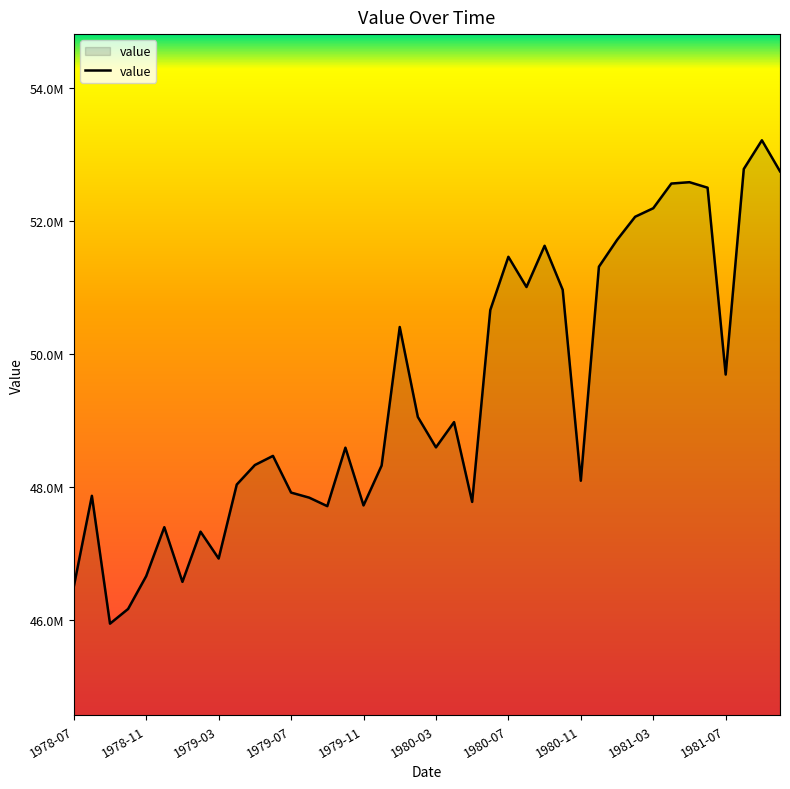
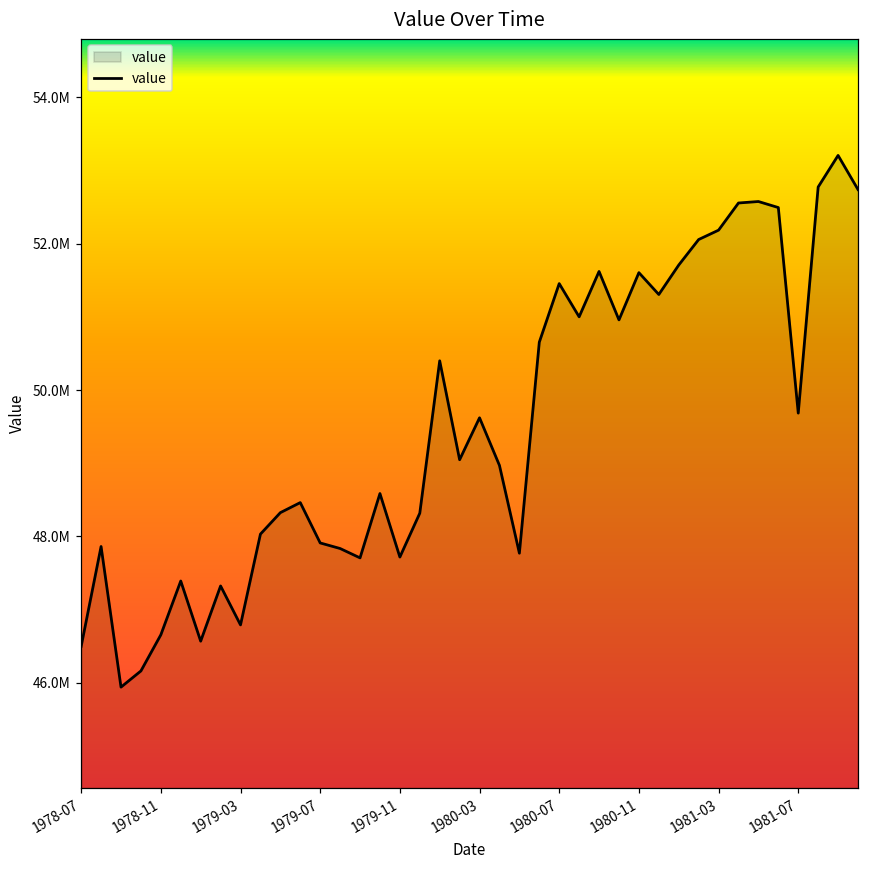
1979-03: 46900000 -> 46800000
1980-03: 48600000 -> 49600000
1980-11: 48100000 -> 51600000
